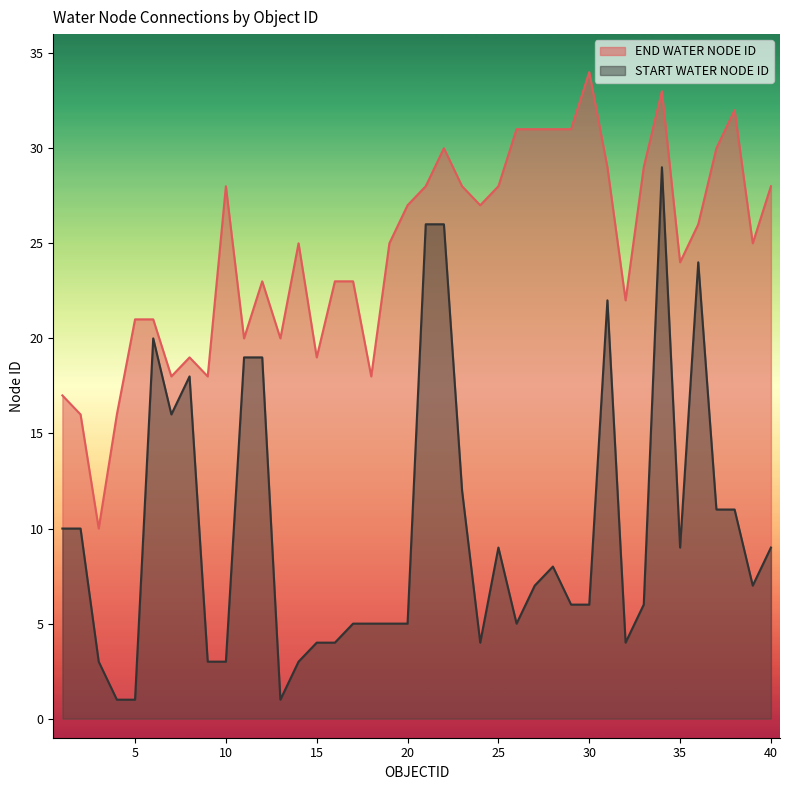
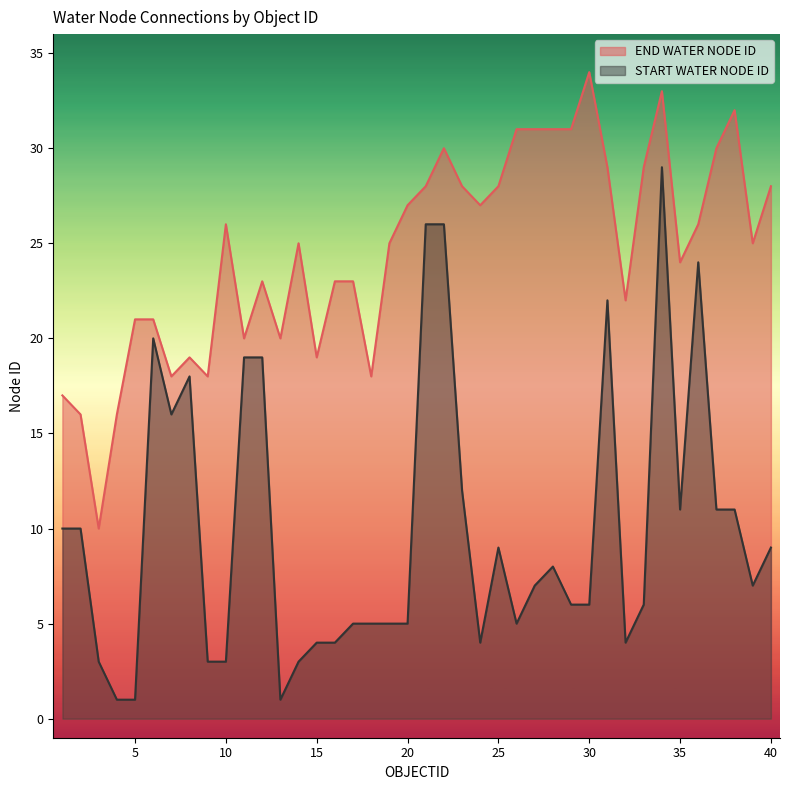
END WATER NODE ID, 10: 28 -> 26
START WATER NODE ID, 35: 9 -> 11
